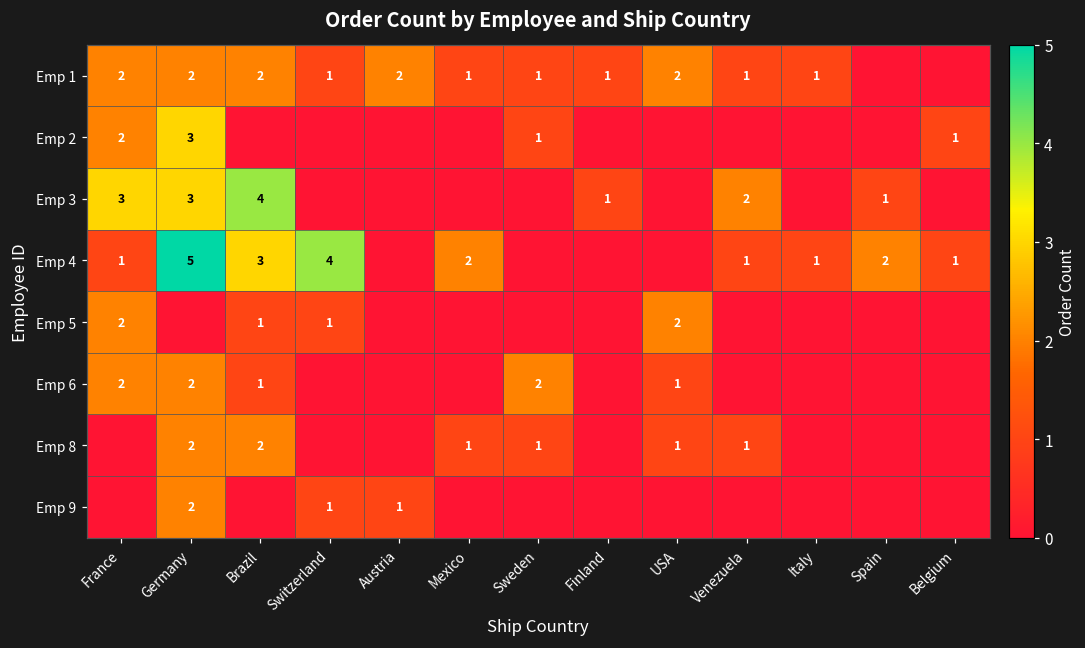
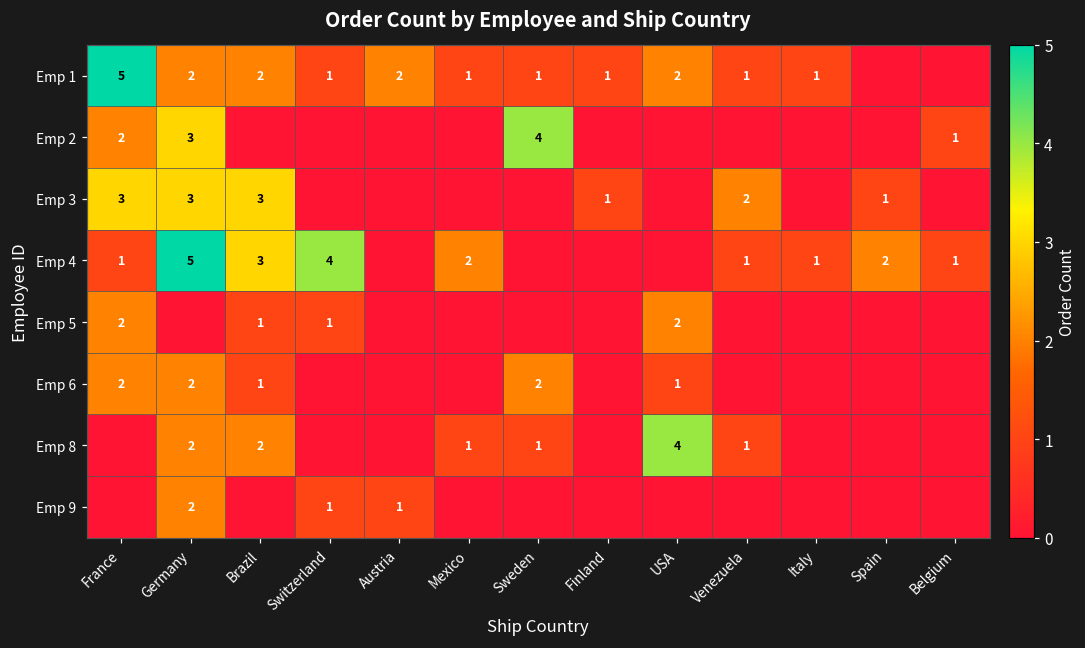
Emp 1, France: 2 -> 5
Emp 2, Sweden: 1 -> 4
Emp 3, Brazil: 4 -> 3
Emp 8, USA: 1 -> 4
